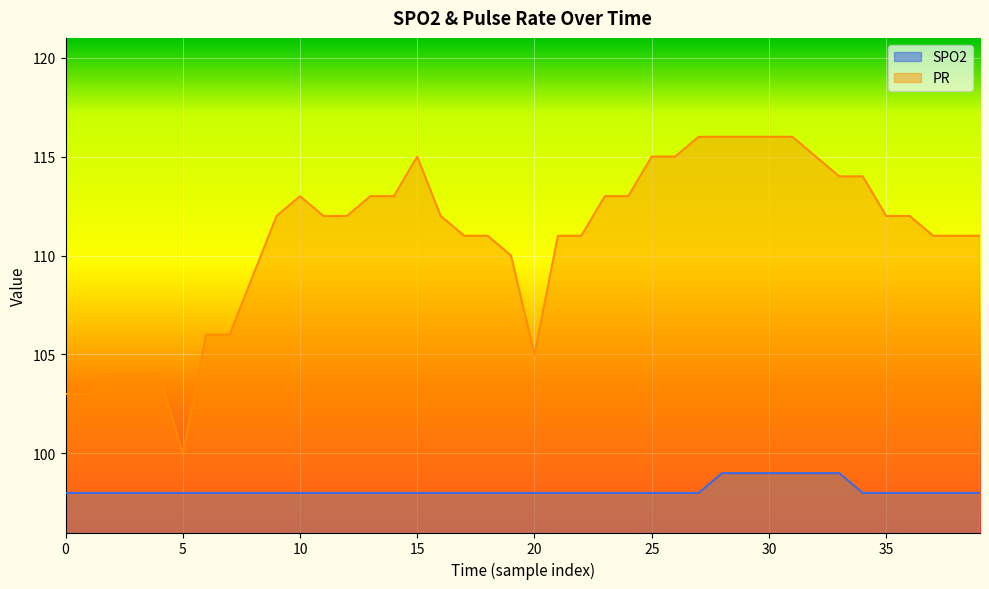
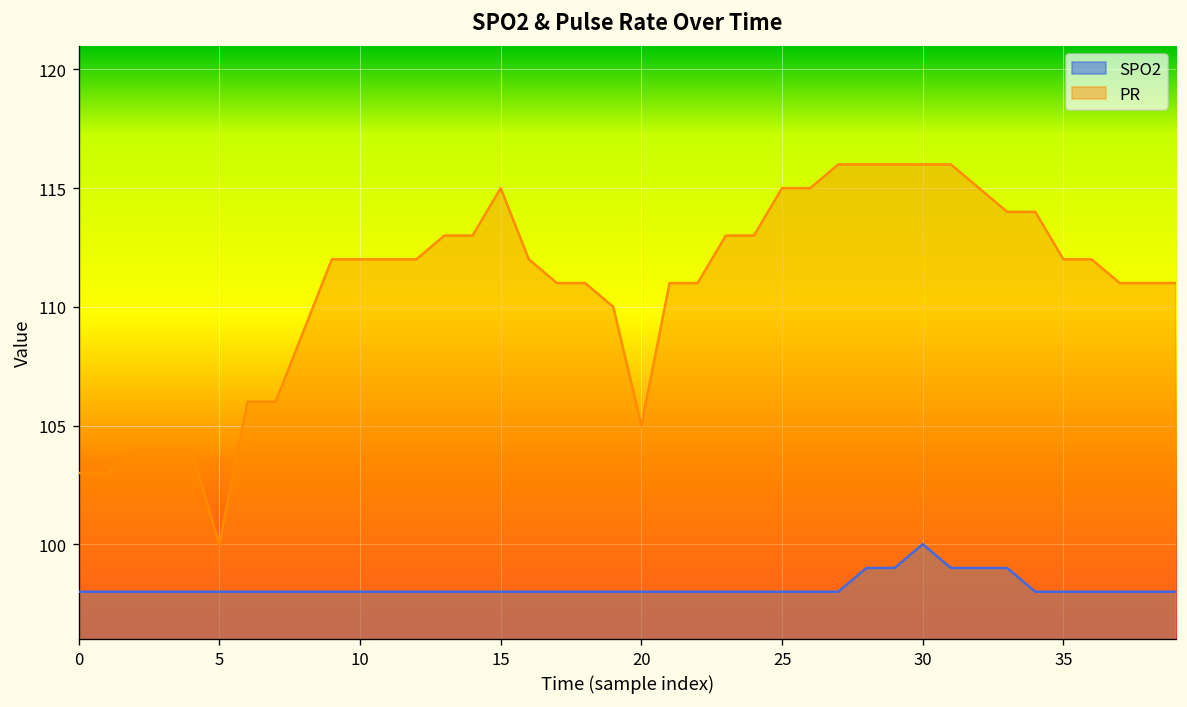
PR, 10: 113 -> 112
SPO2, 30: 99 -> 100
